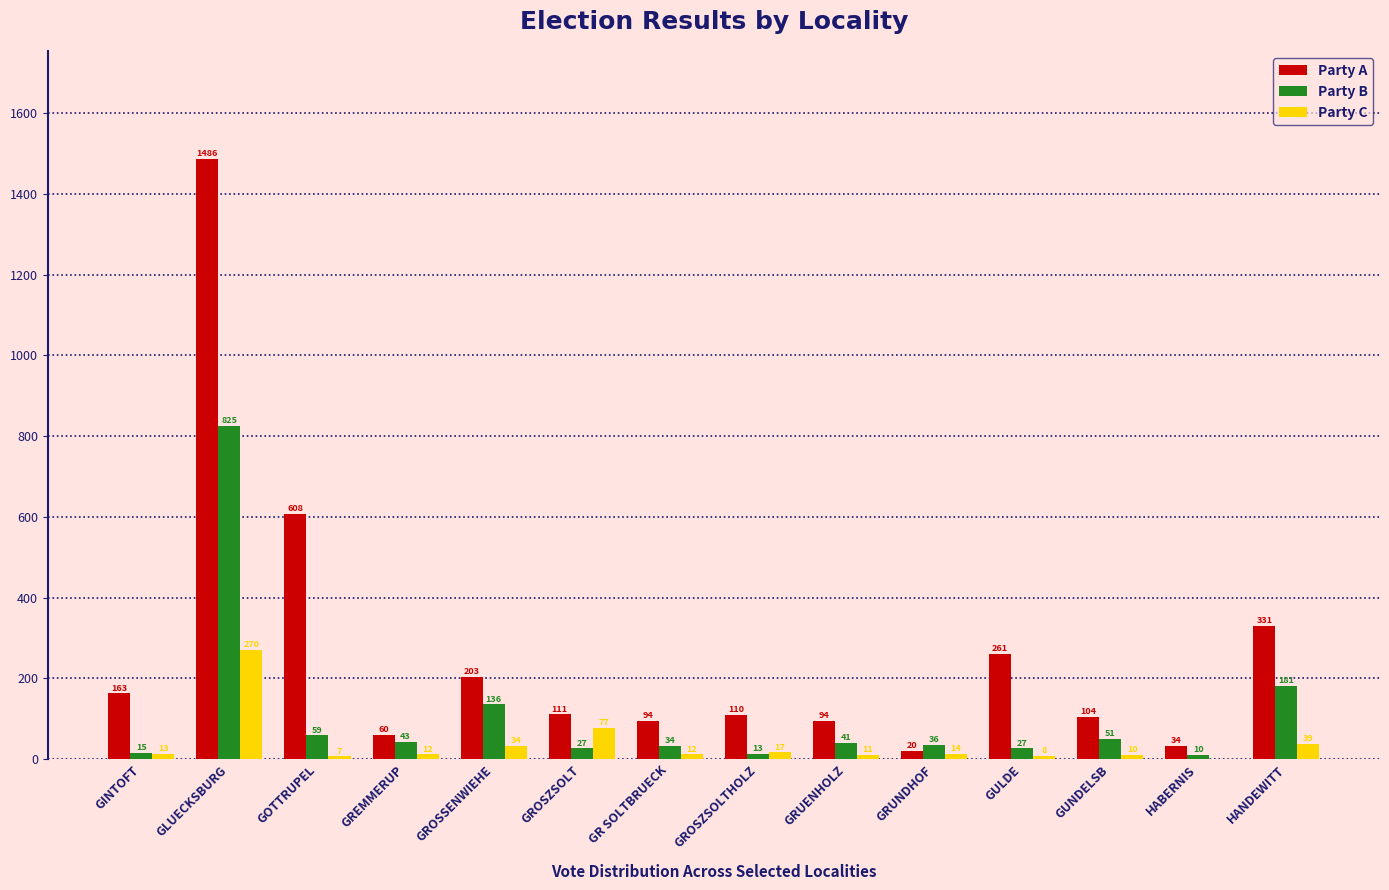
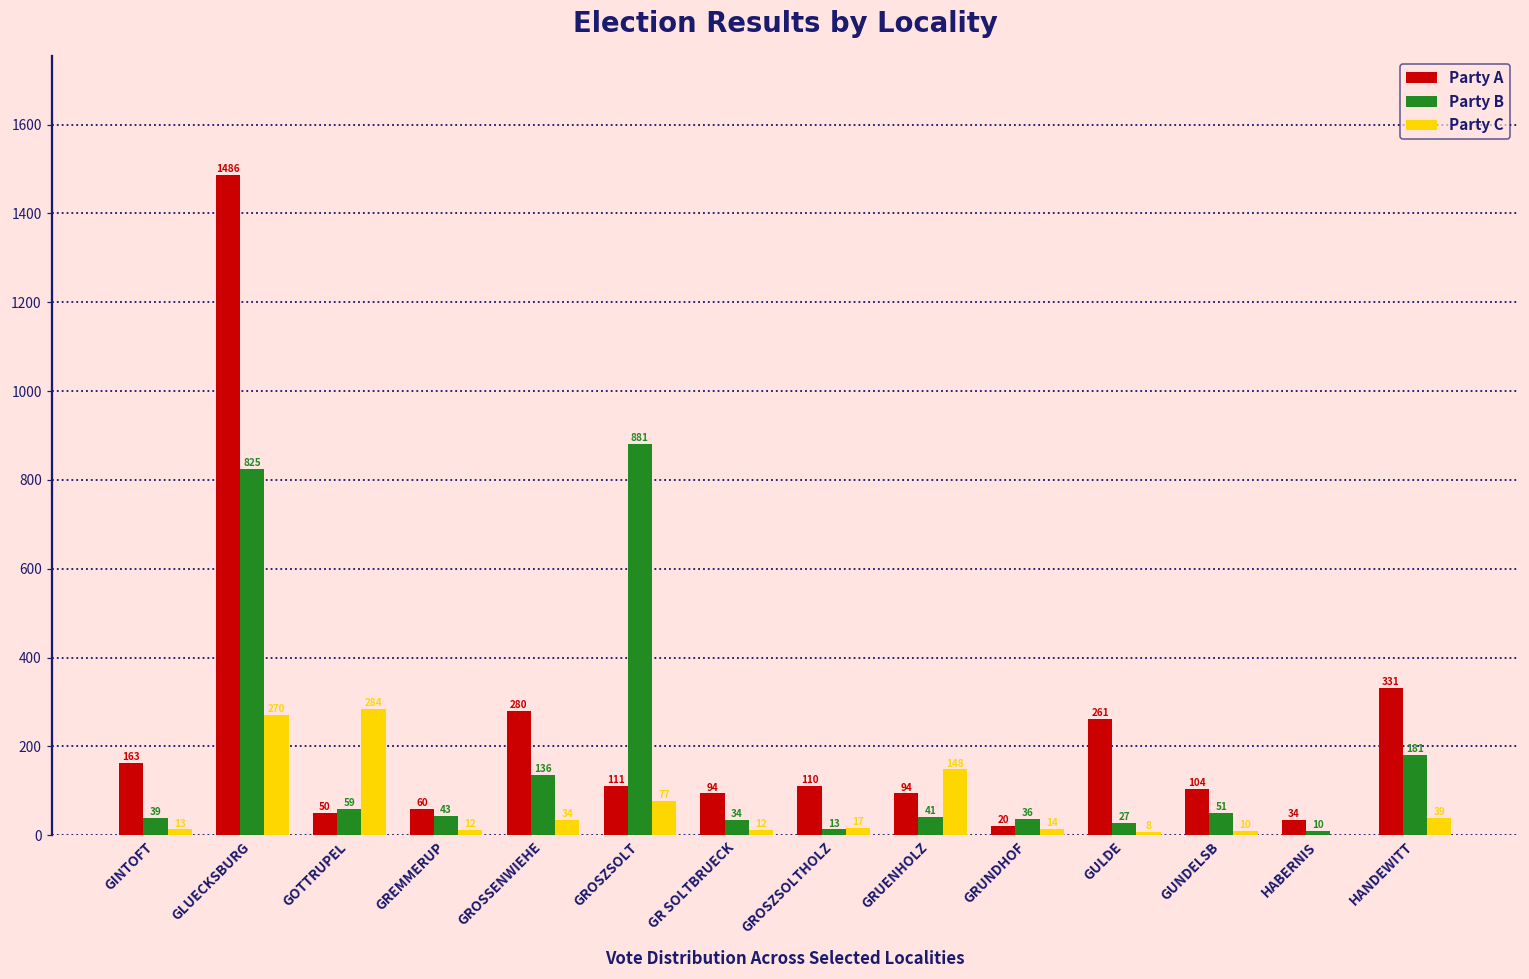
Party B, GINTOFT: 15 -> 39
Party A, GOTTRUPEL: 608 -> 50
Party C, GOTTRUPEL: 7 -> 284
Party A, GROSSENWIEHE: 203 -> 280
Party B, GROSZSOLT: 27 -> 881
Party C, GRUENHOLZ: 11 -> 148
